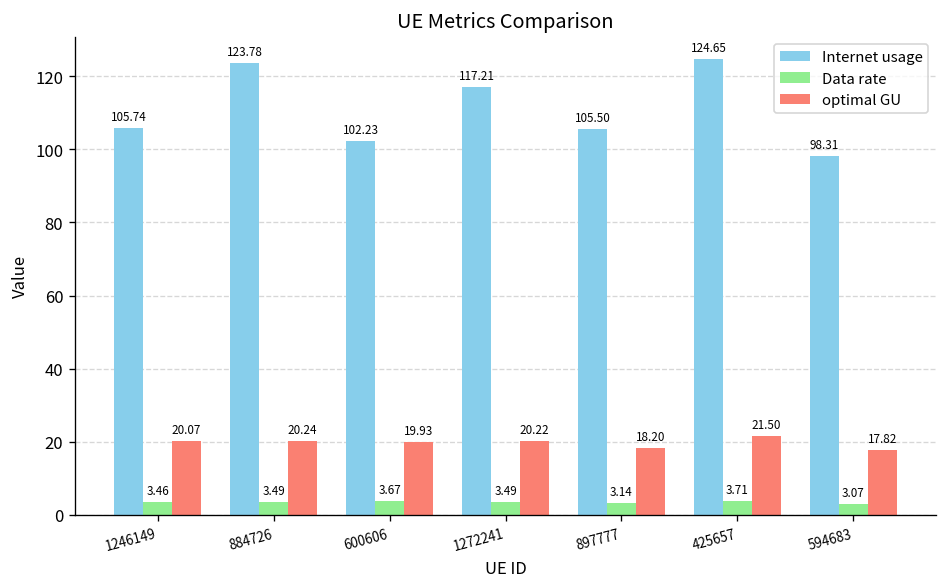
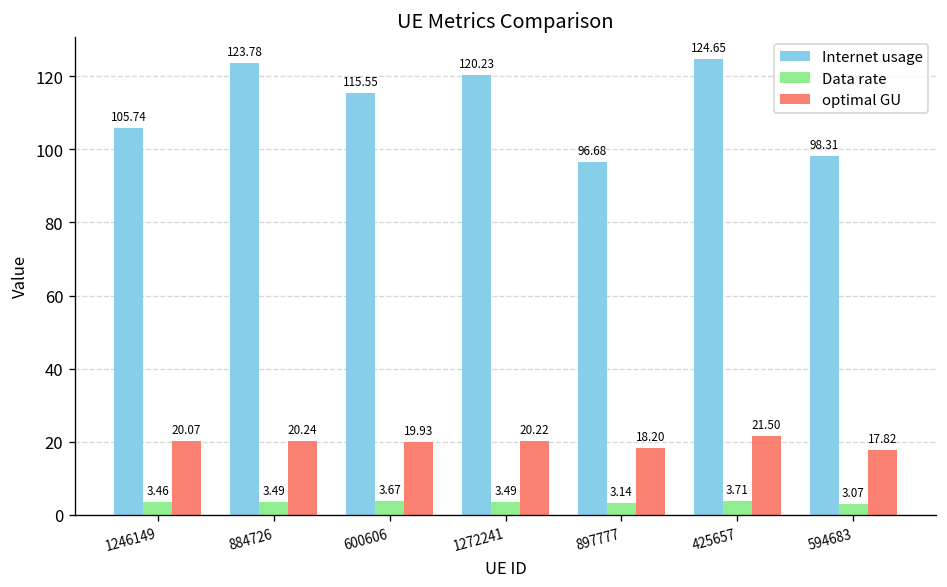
Internet usage, 600606: 102.23 -> 115.55
Internet usage, 1272241: 117.21 -> 120.23
Internet usage, 897777: 105.50 -> 96.68
